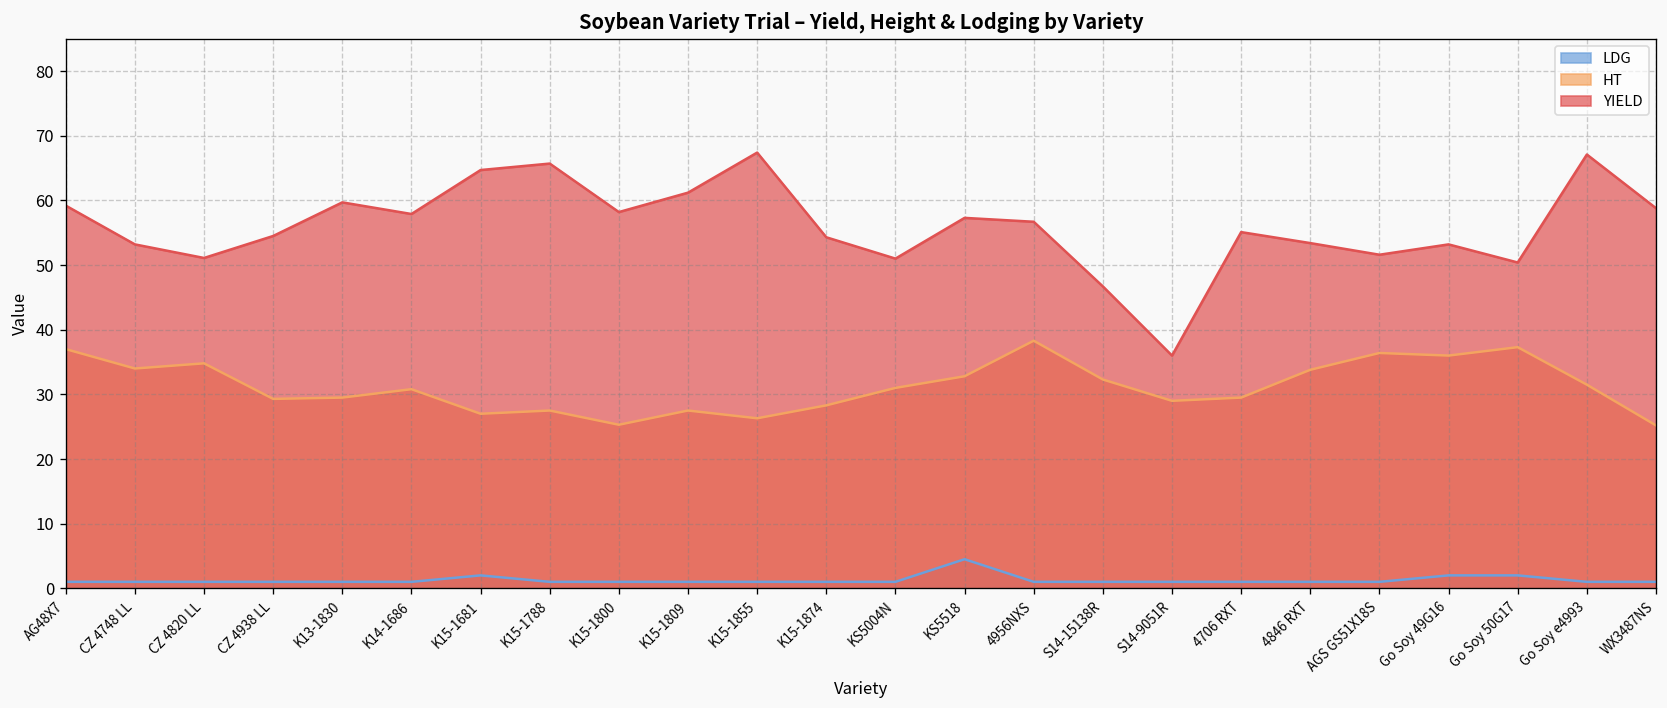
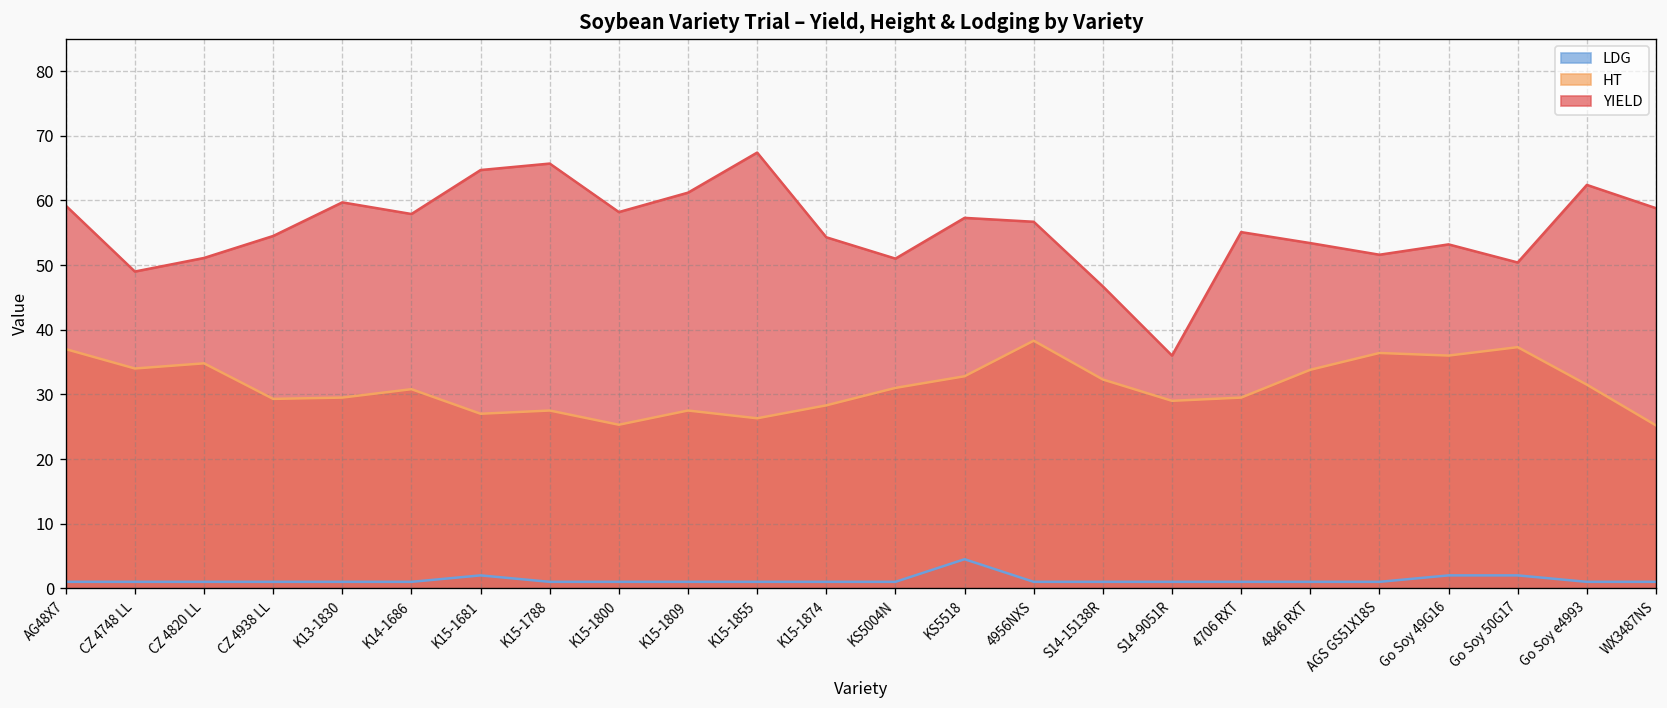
YIELD, CZ 4748 LL: 53 -> 49
YIELD, Go Soy e4993: 67 -> 62
